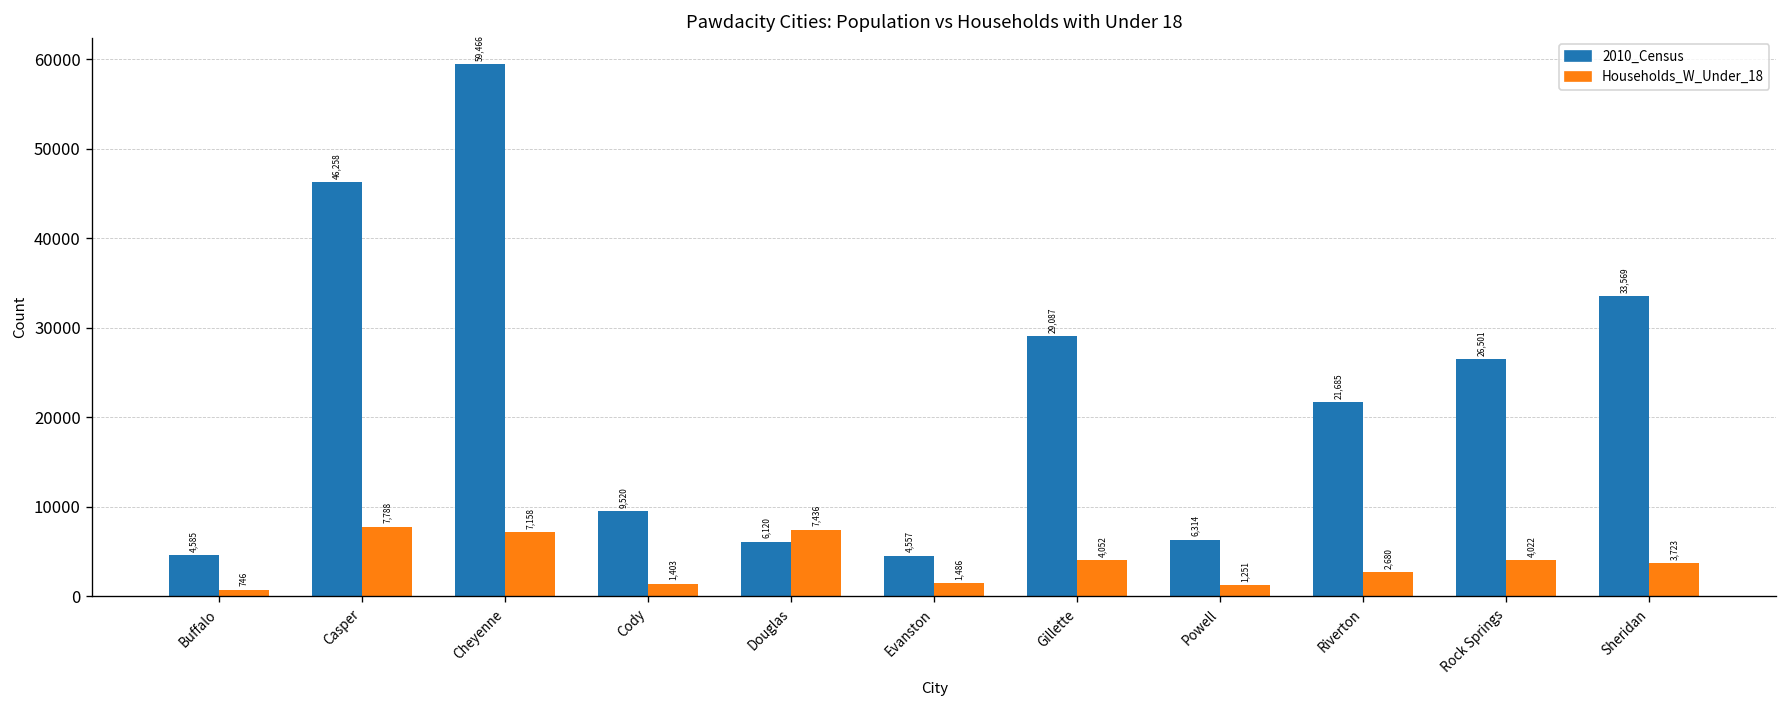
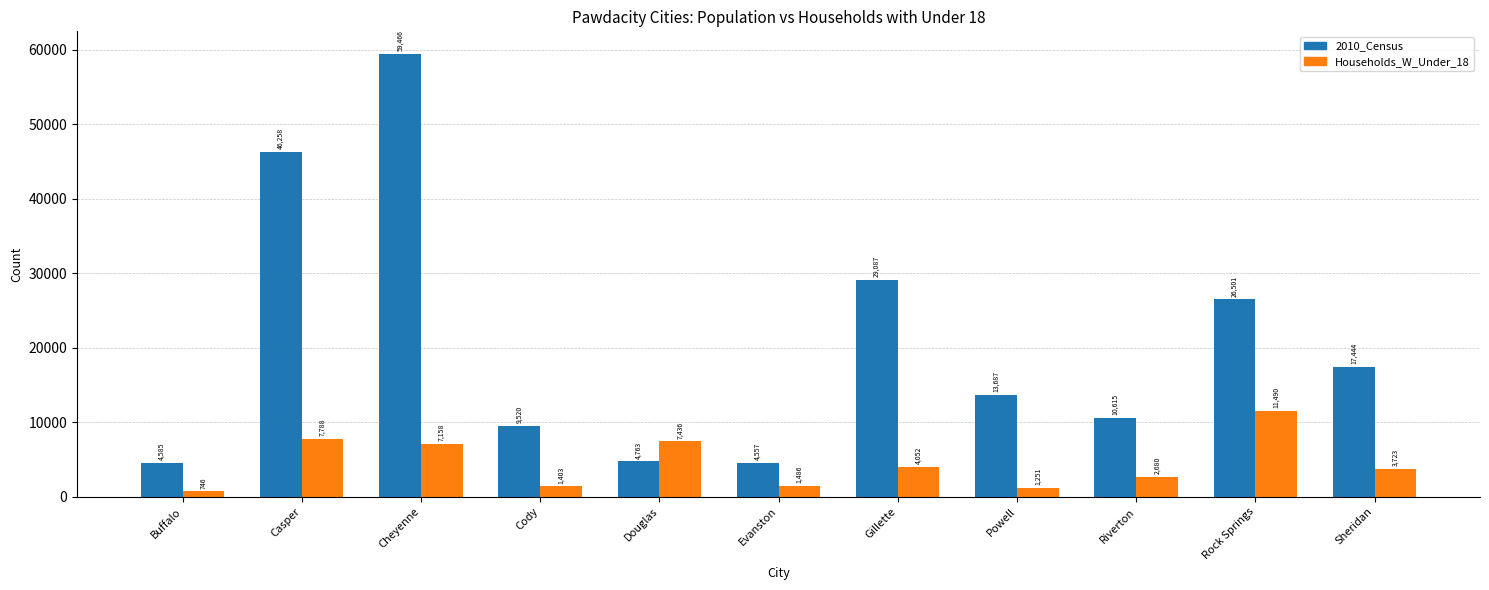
2010_Census, Douglas: 6,120 -> 4,763
2010_Census, Powell: 6,314 -> 13,687
2010_Census, Riverton: 21,685 -> 10,615
Households_W_Under_18, Rock Springs: 4,022 -> 11,490
2010_Census, Sheridan: 33,569 -> 17,444
